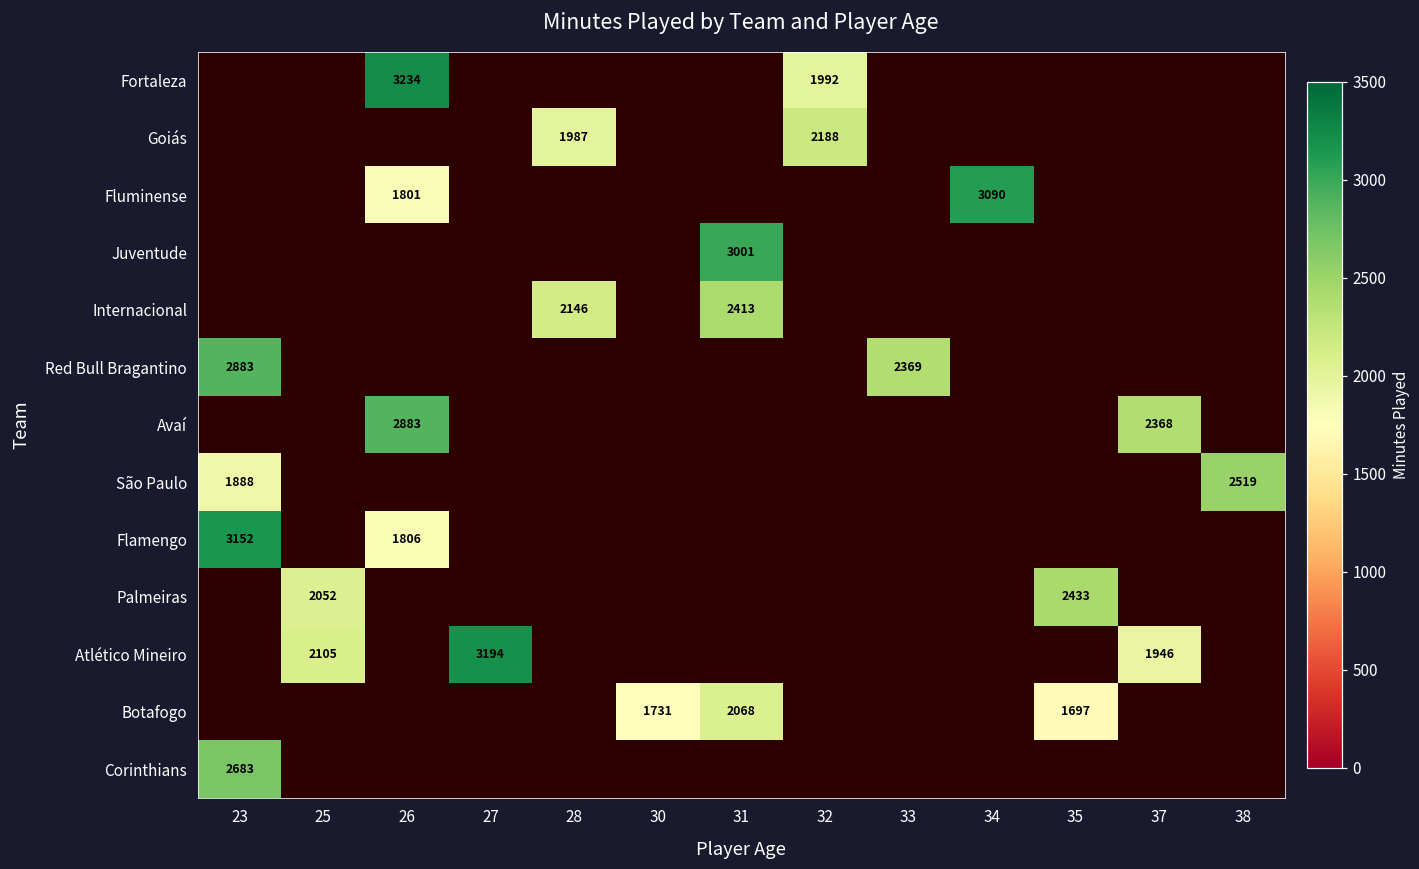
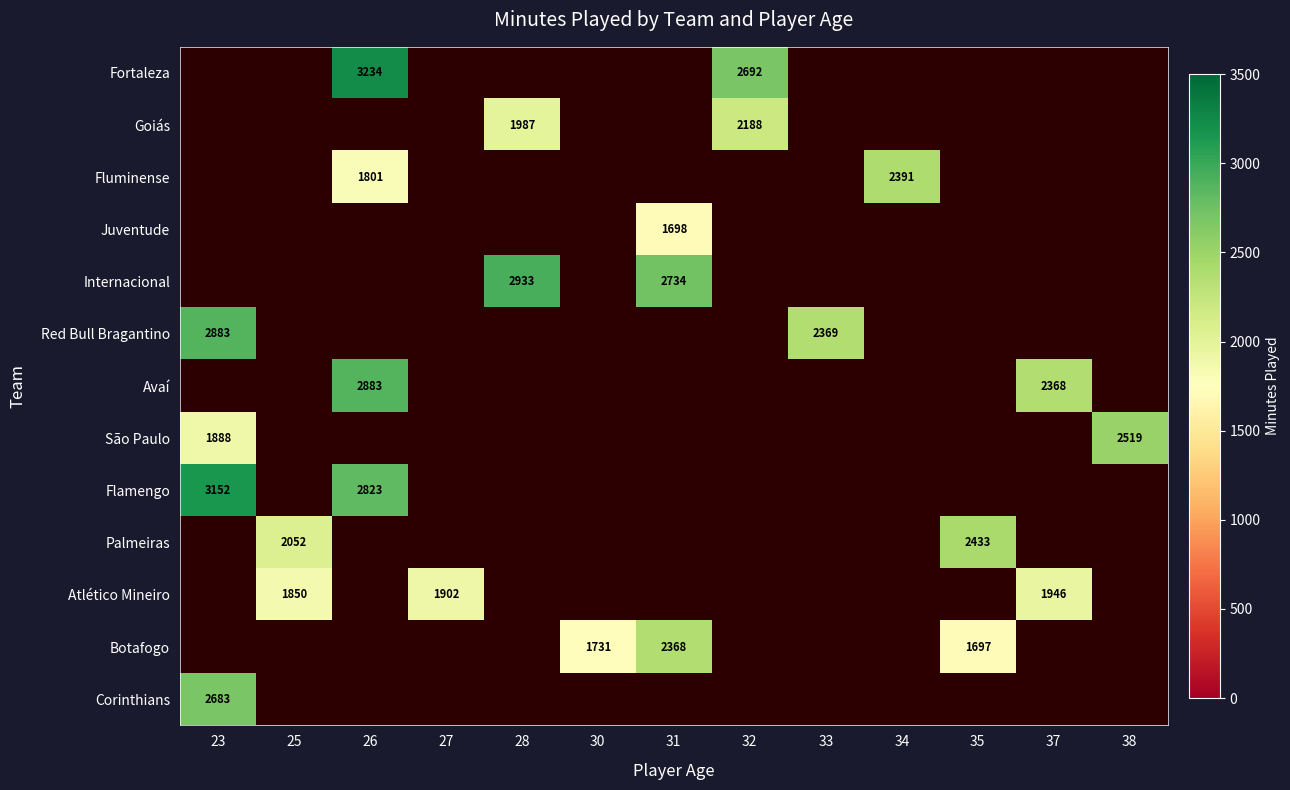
Fortaleza, 32: 1992 -> 2692
Fluminense, 34: 3090 -> 2391
Juventude, 31: 3001 -> 1698
Internacional, 28: 2146 -> 2933
Internacional, 31: 2413 -> 2734
Flamengo, 26: 1806 -> 2823
Atlético Mineiro, 25: 2105 -> 1850
Atlético Mineiro, 27: 3194 -> 1902
Botafogo, 31: 2068 -> 2368
